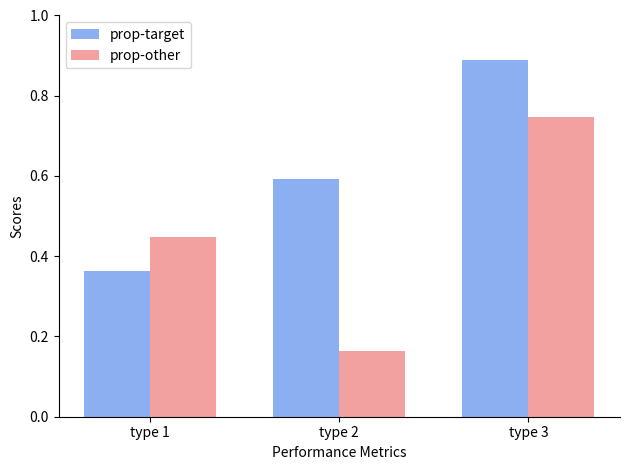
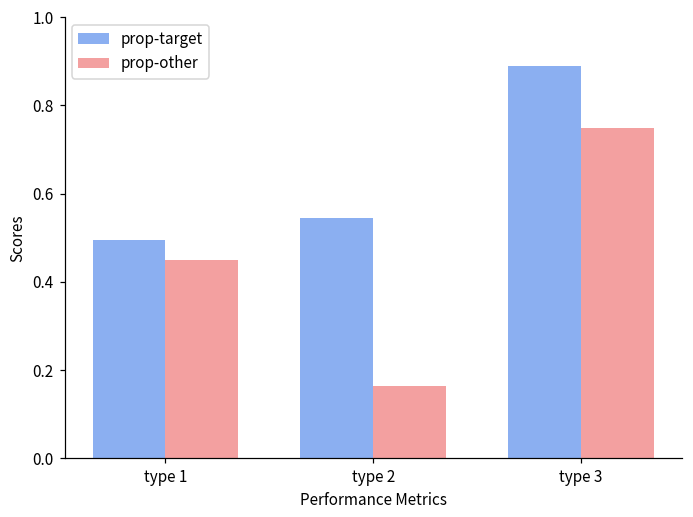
prop-target, type 1: 0.36 -> 0.49
prop-target, type 2: 0.59 -> 0.55
